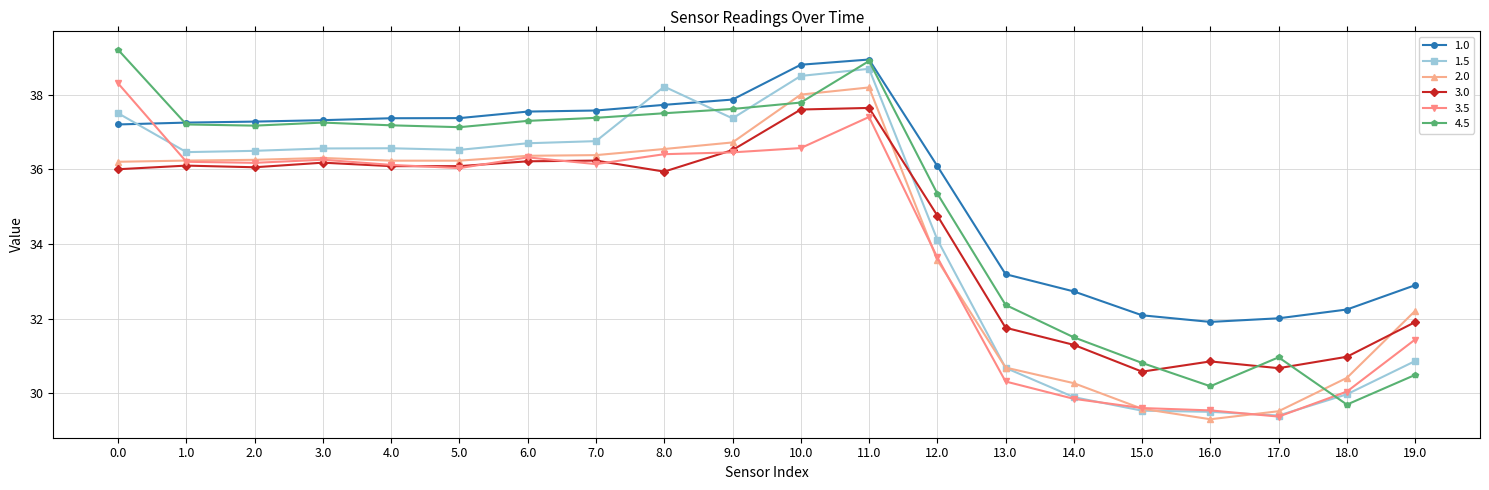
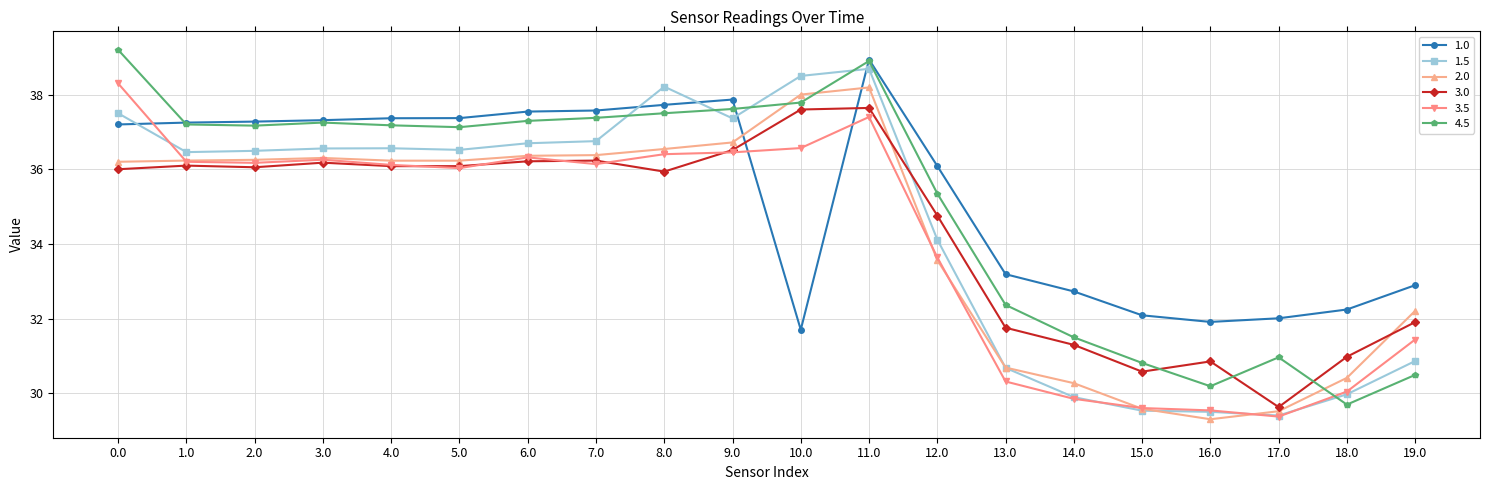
1.0, 10.0: 38.8 -> 31.7
3.0, 17.0: 30.7 -> 29.6
